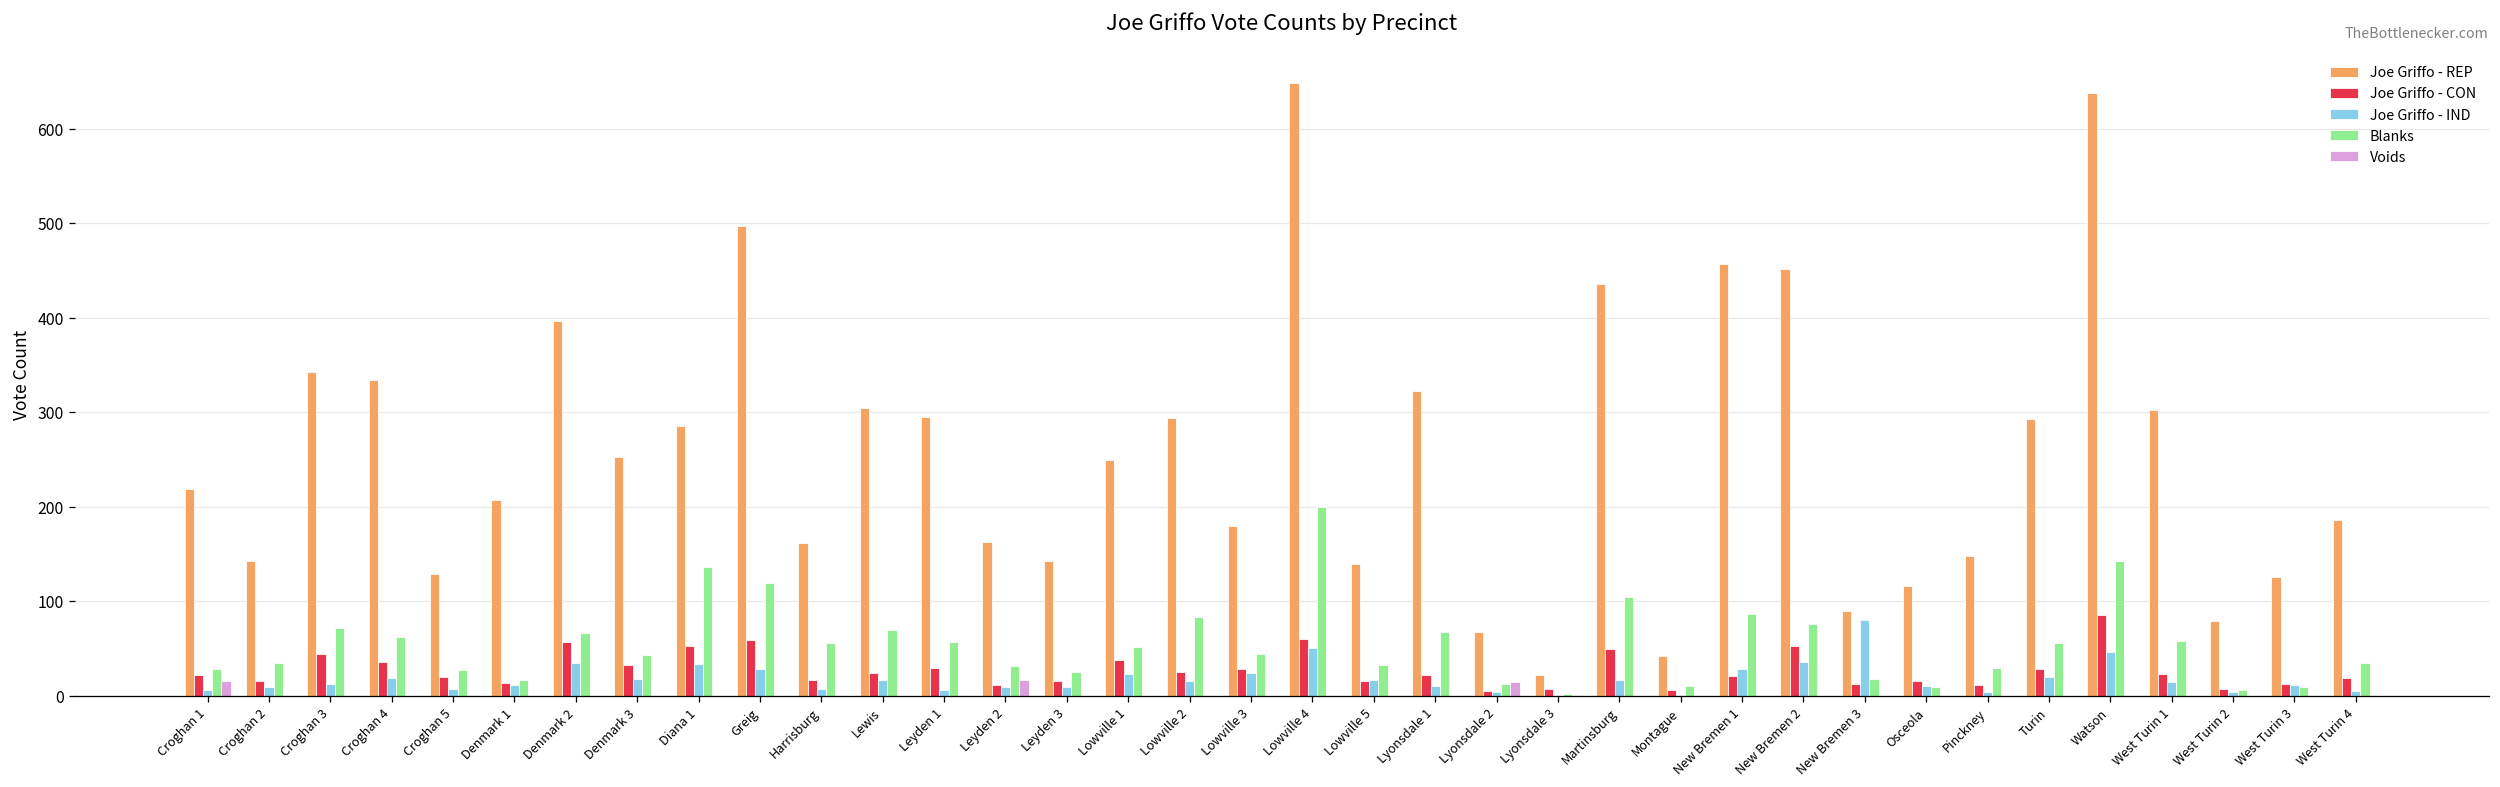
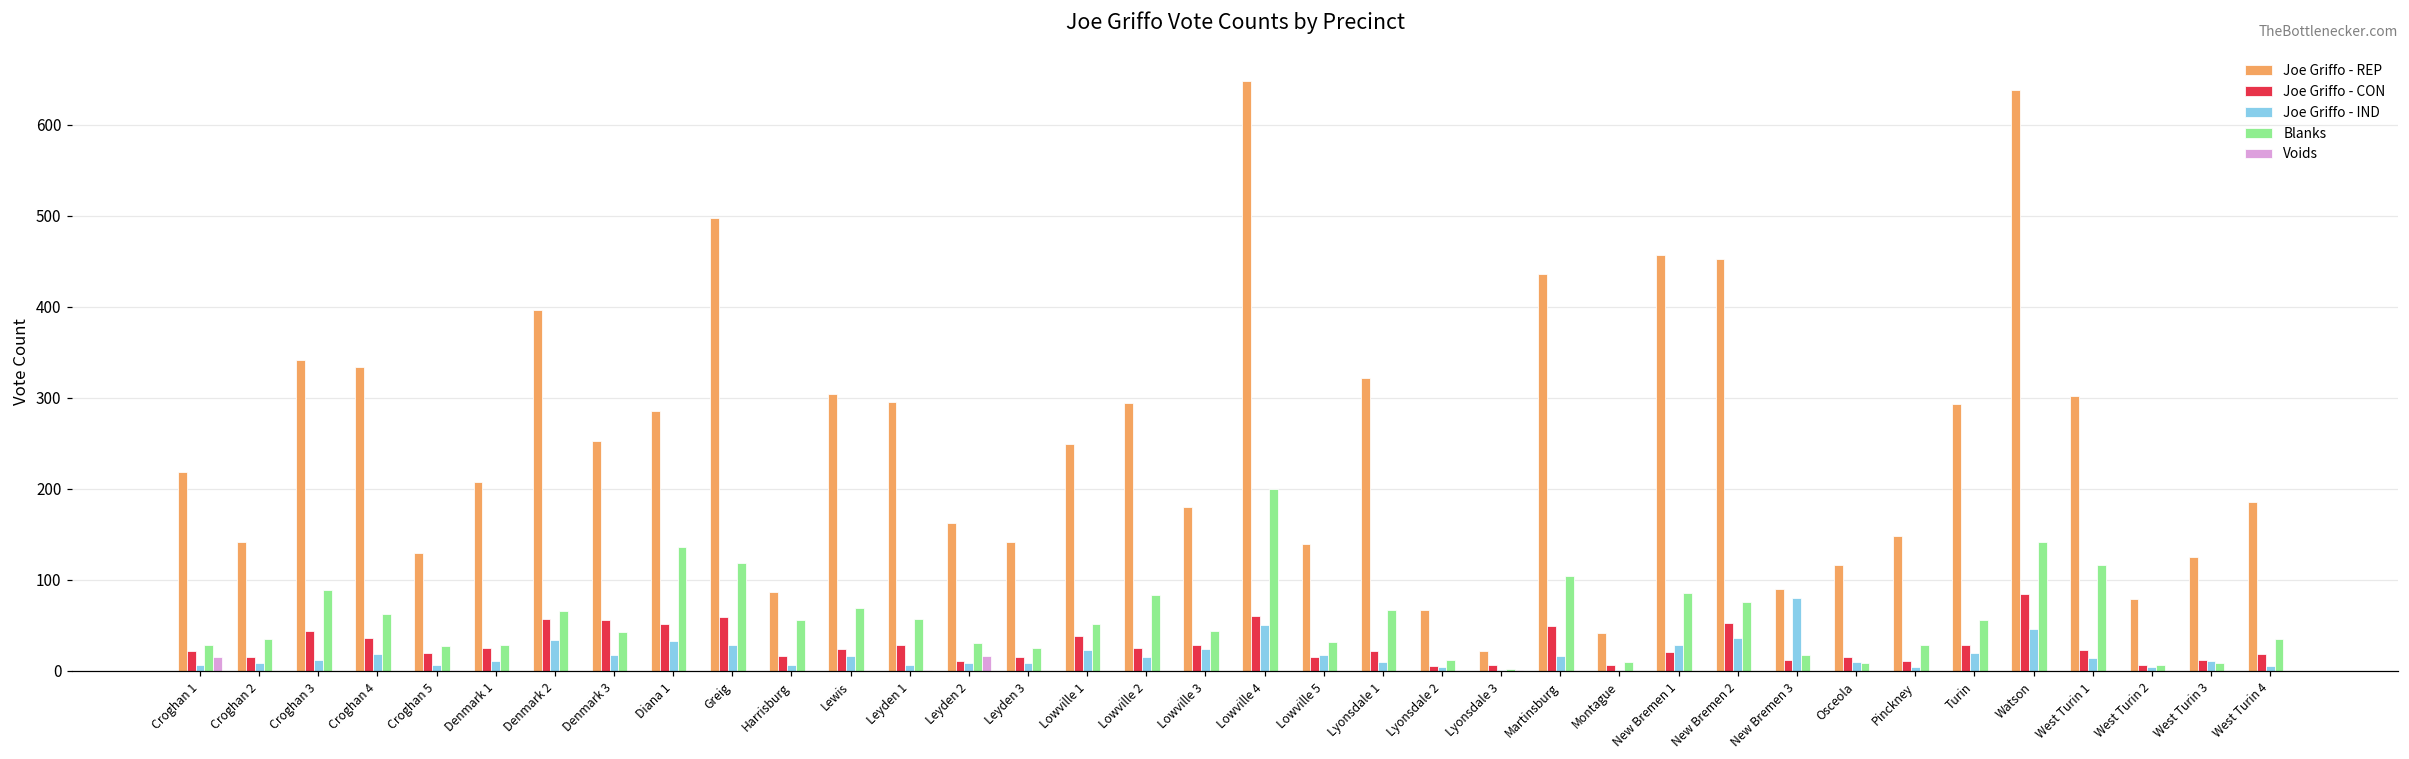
Blanks, Croghan 3: 70 -> 90
Joe Griffo - CON, Denmark 1: 10 -> 30
Blanks, Denmark 1: 20 -> 30
Joe Griffo - CON, Denmark 3: 30 -> 60
Joe Griffo - REP, Harrisburg: 160 -> 90
Voids, Lyonsdale 2: 10 -> 0
Blanks, West Turin 1: 60 -> 120
